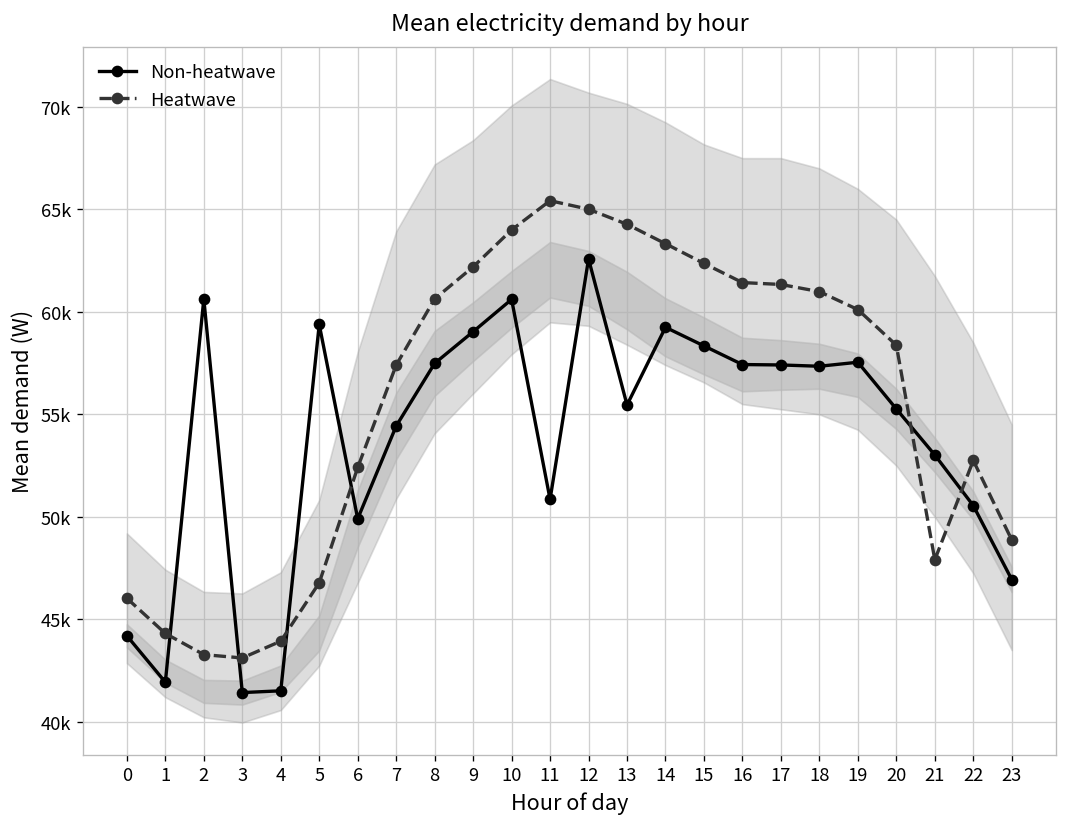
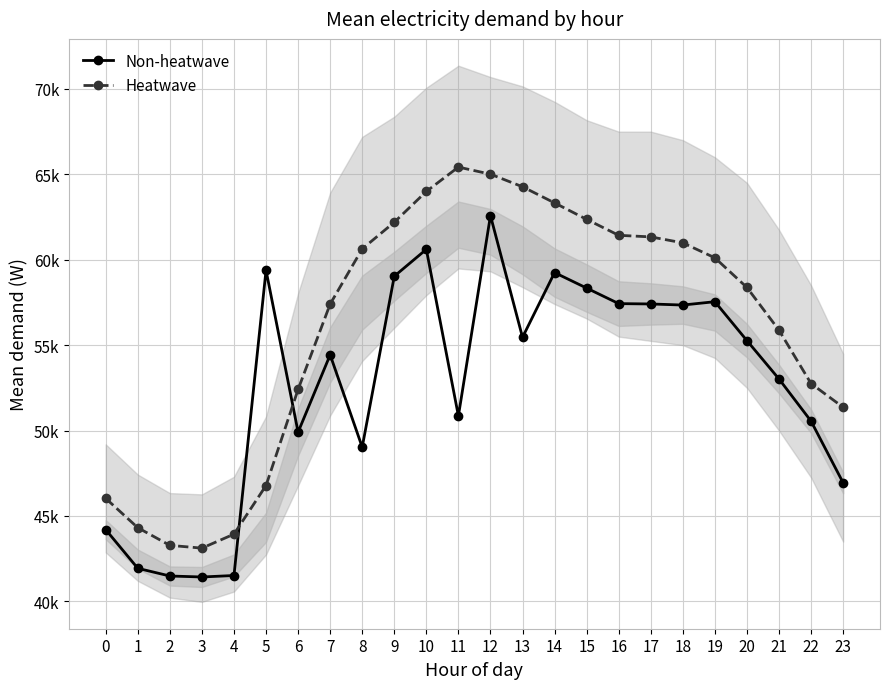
Non-heatwave, 2: 60600 -> 41500
Non-heatwave, 8: 57500 -> 49000
Heatwave, 21: 47900 -> 55900
Heatwave, 23: 48900 -> 51400
